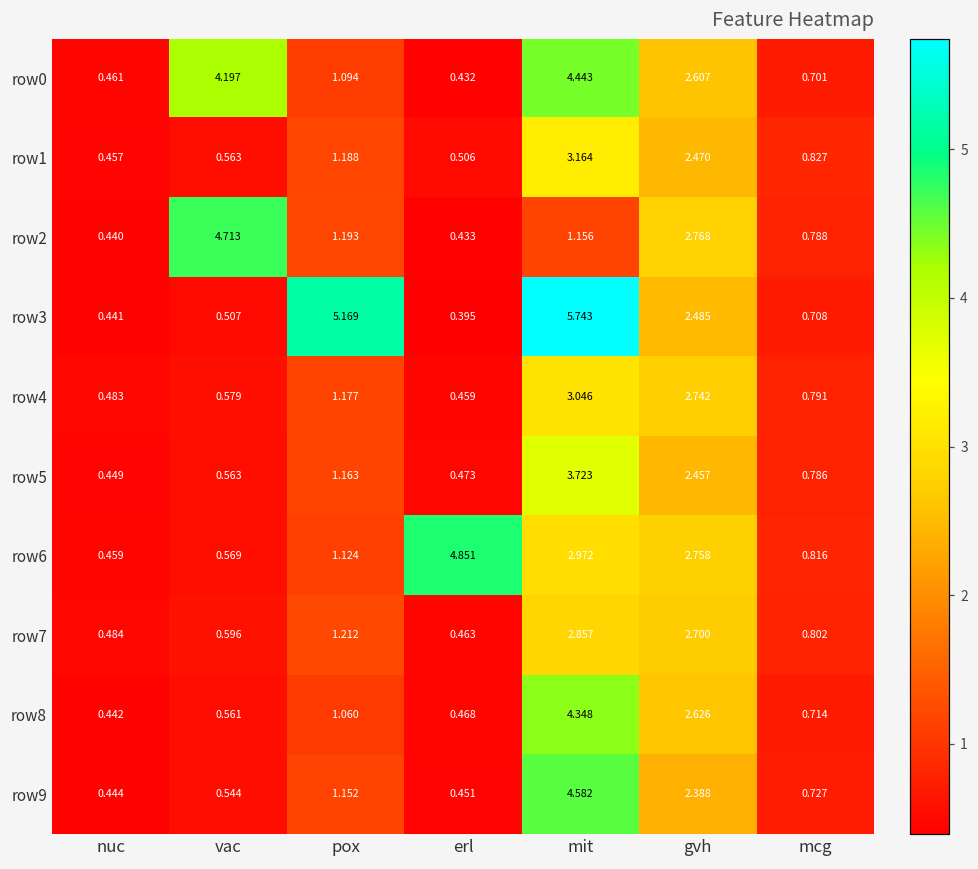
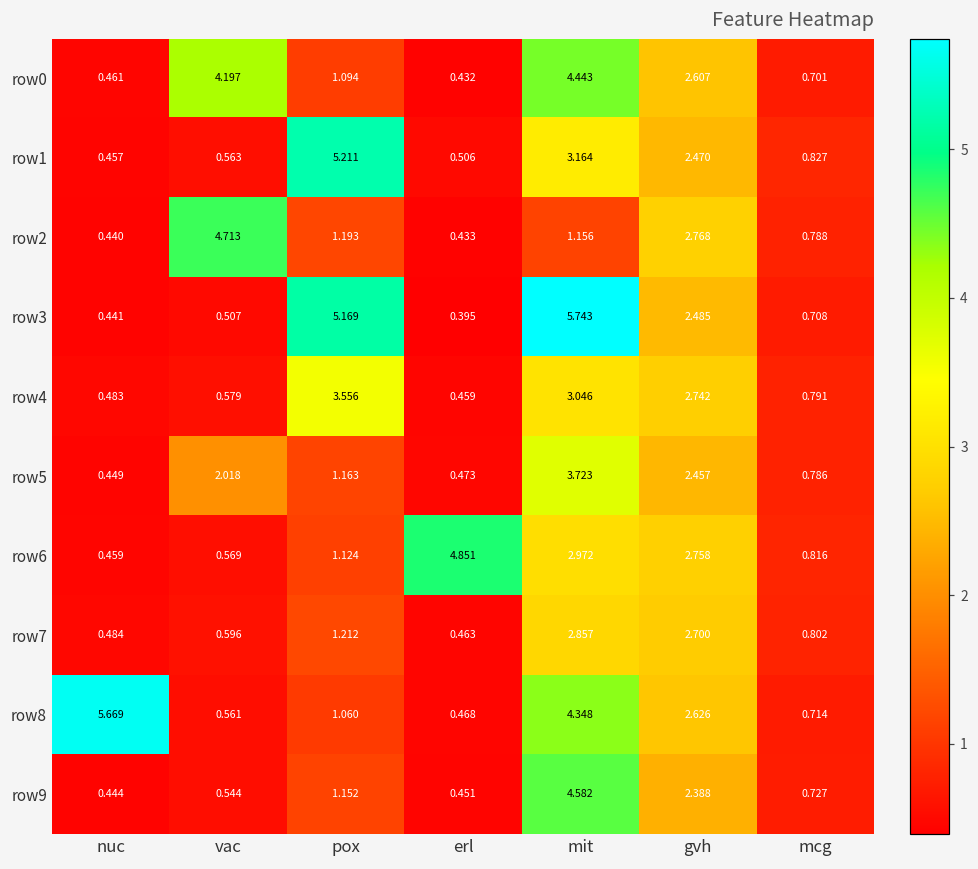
row1, pox: 1.188 -> 5.211
row4, pox: 1.177 -> 3.556
row5, vac: 0.563 -> 2.018
row8, nuc: 0.442 -> 5.669
